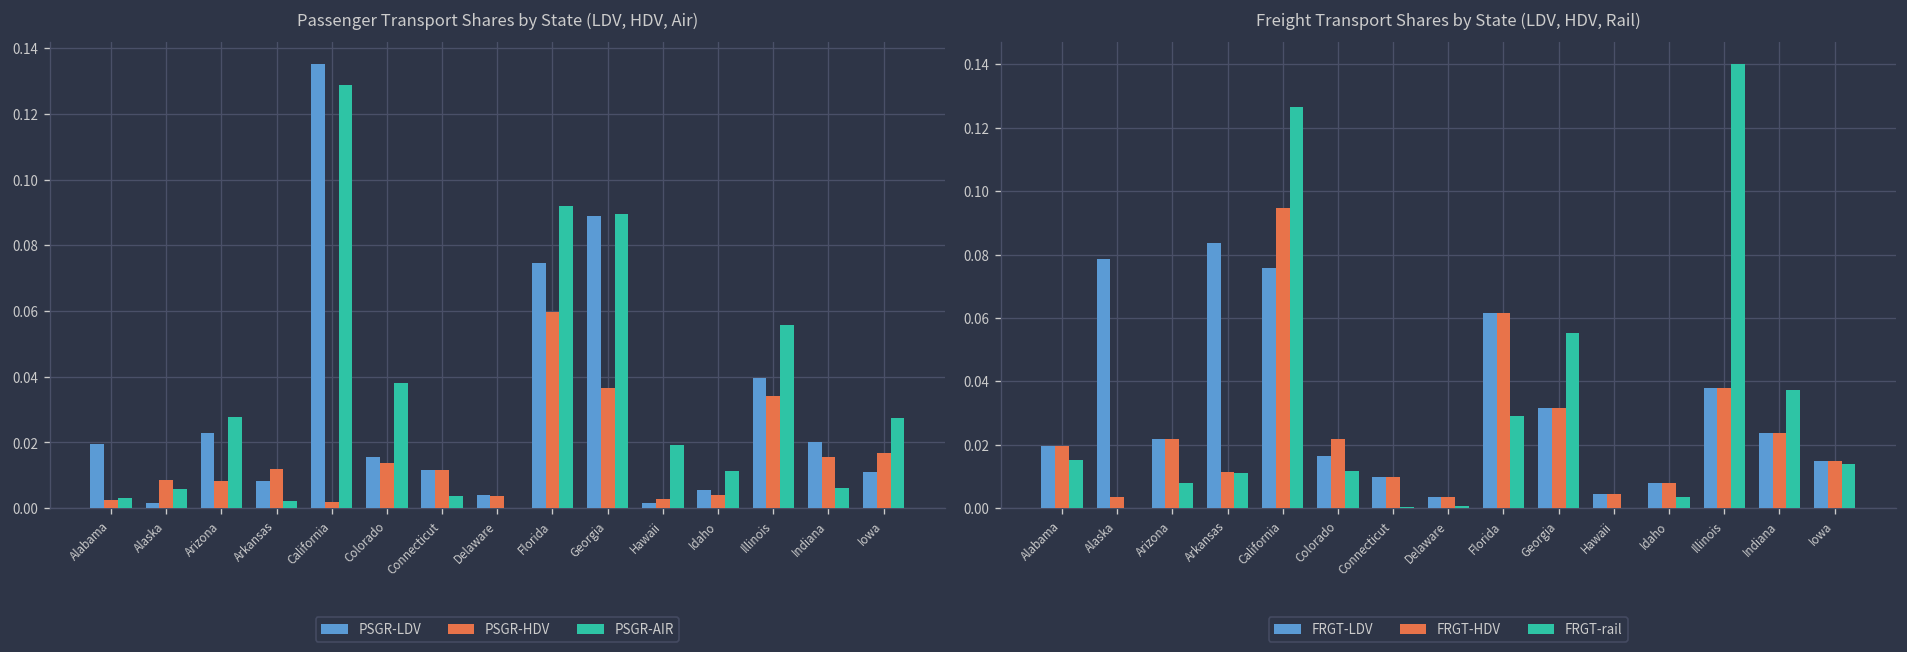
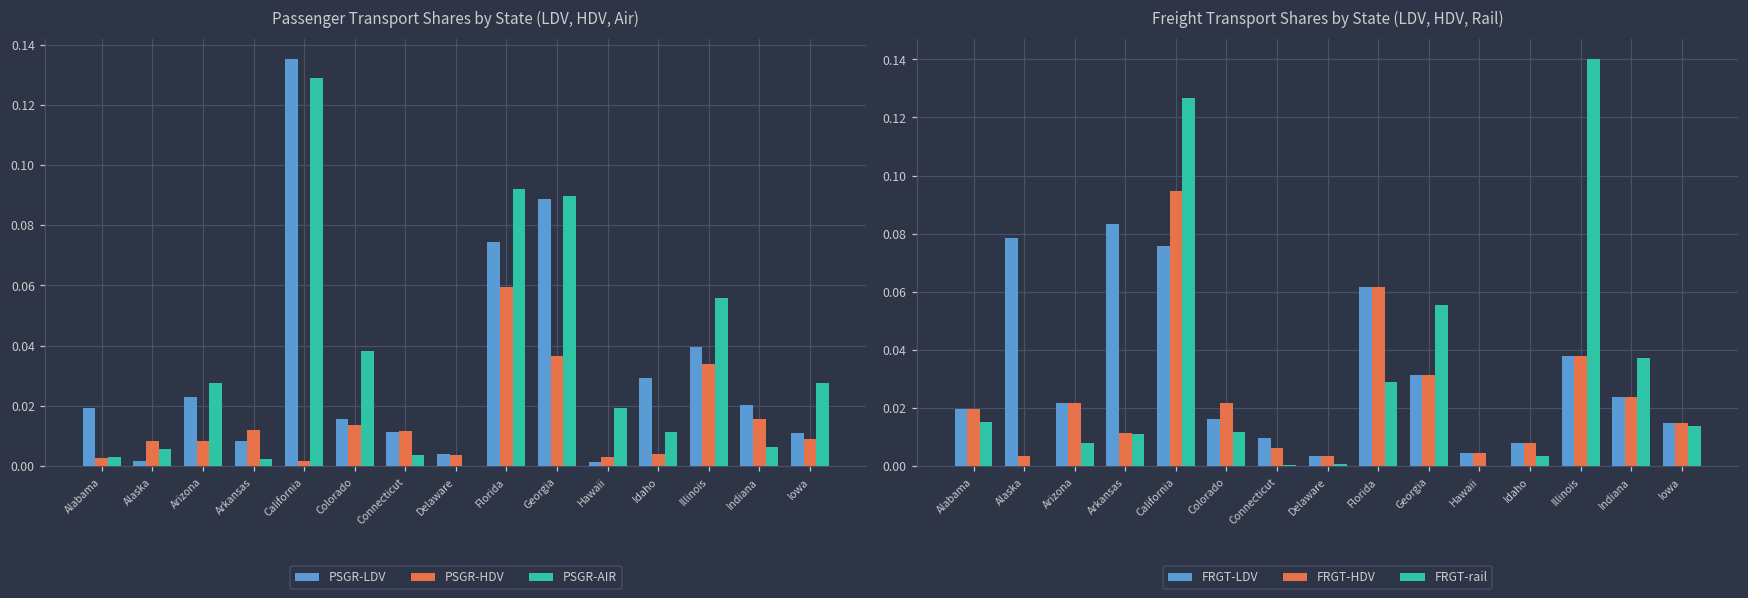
Passenger Transport Shares by State (LDV, HDV, Air), PSGR-LDV, Idaho: 0.006 -> 0.029
Passenger Transport Shares by State (LDV, HDV, Air), PSGR-HDV, Iowa: 0.017 -> 0.009
Freight Transport Shares by State (LDV, HDV, Rail), FRGT-HDV, Connecticut: 0.010 -> 0.006
